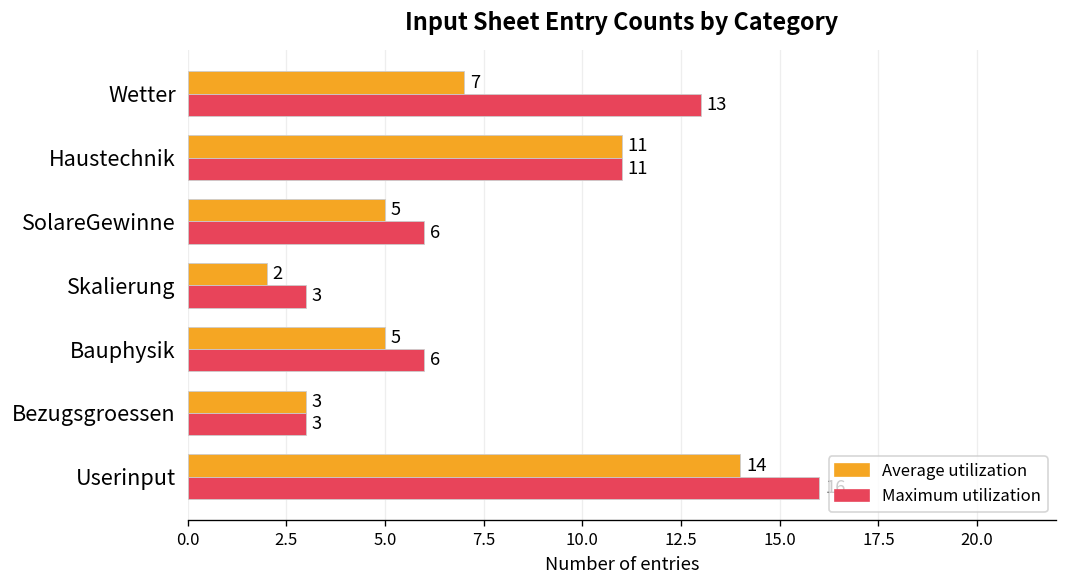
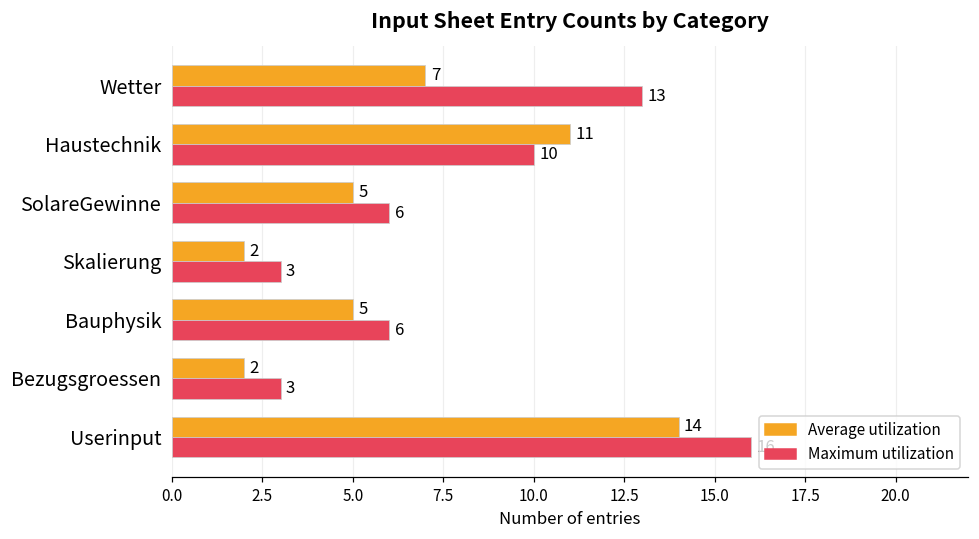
Maximum utilization, Haustechnik: 11 -> 10
Average utilization, Bezugsgroessen: 3 -> 2
